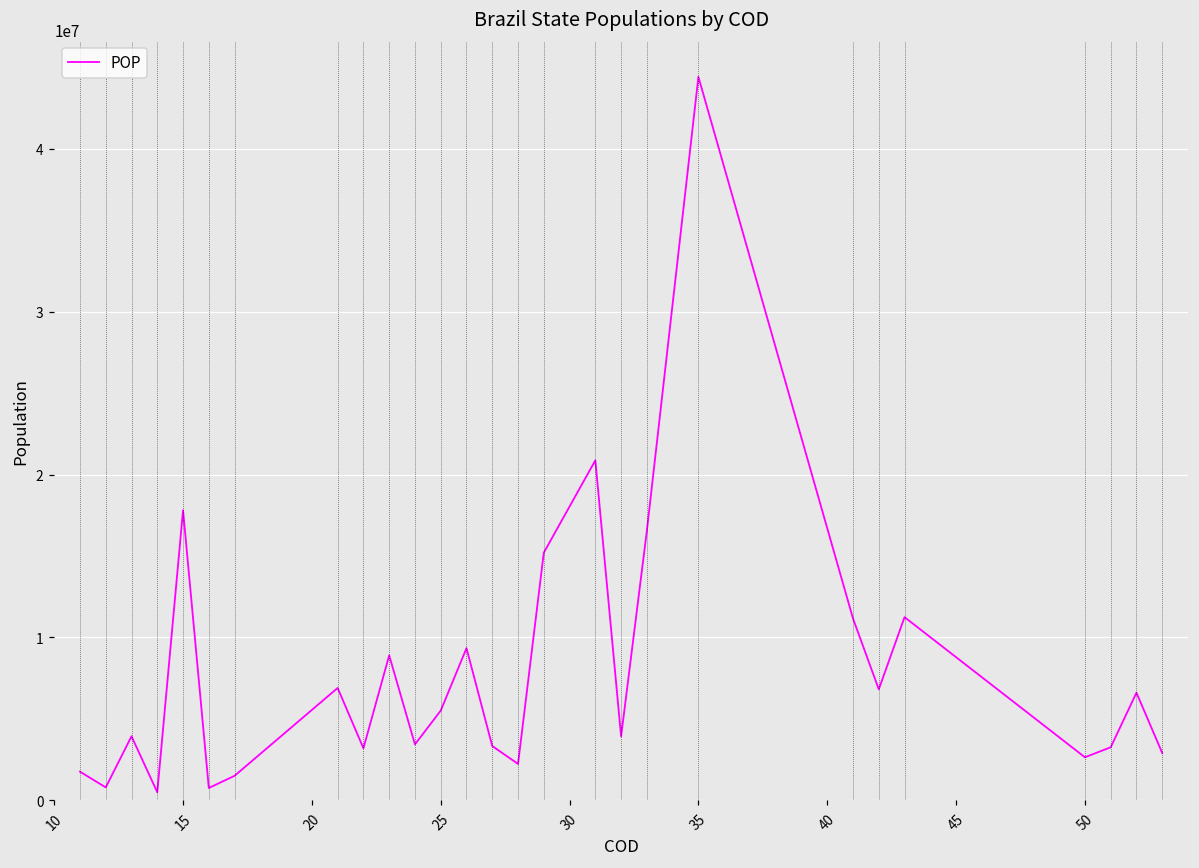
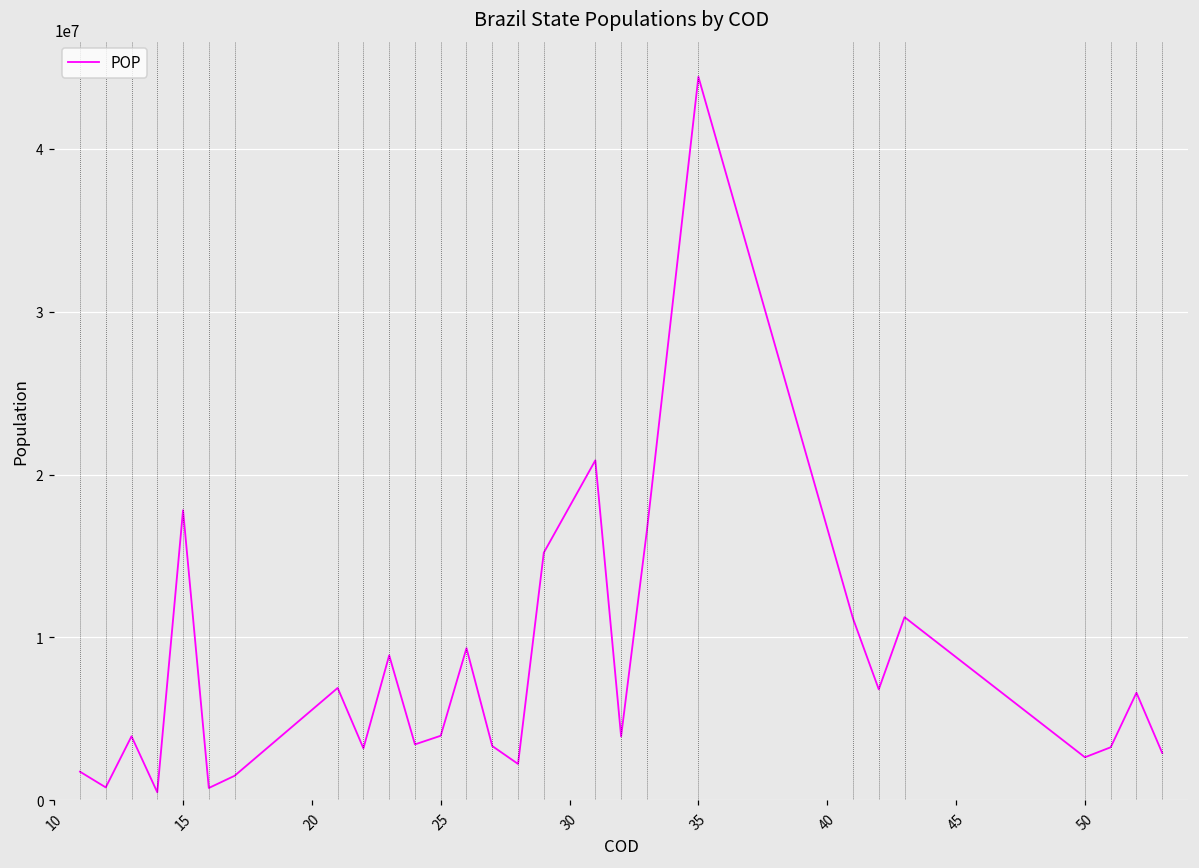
25: 5500000 -> 4000000
